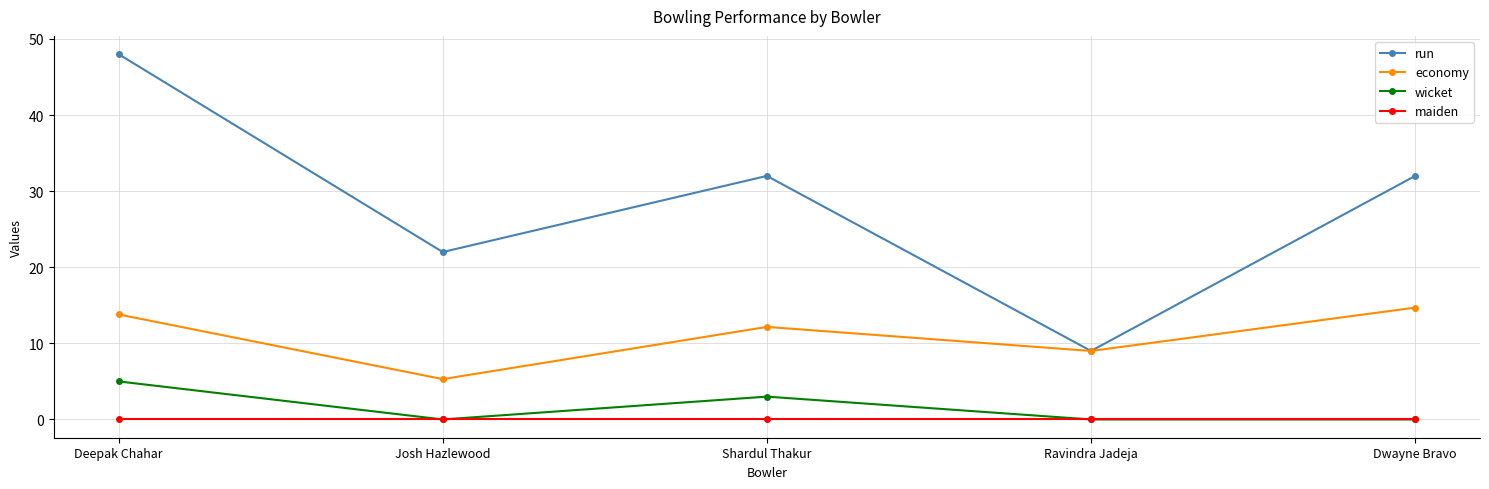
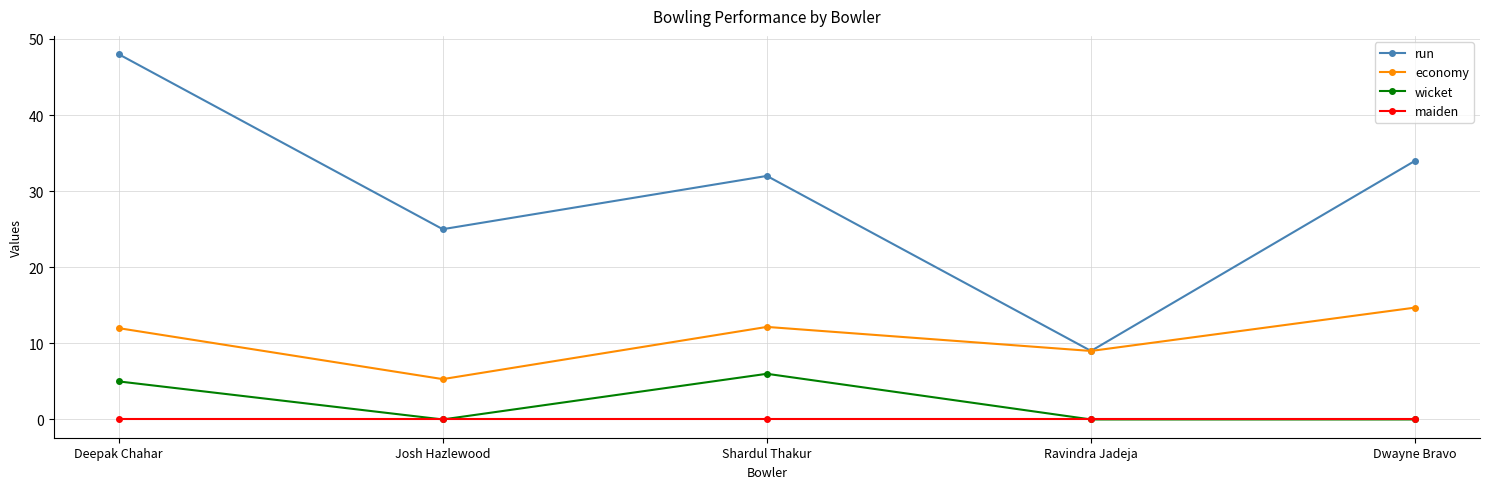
economy, Deepak Chahar: 14 -> 12
run, Josh Hazlewood: 22 -> 25
wicket, Shardul Thakur: 3 -> 6
run, Dwayne Bravo: 32 -> 34
